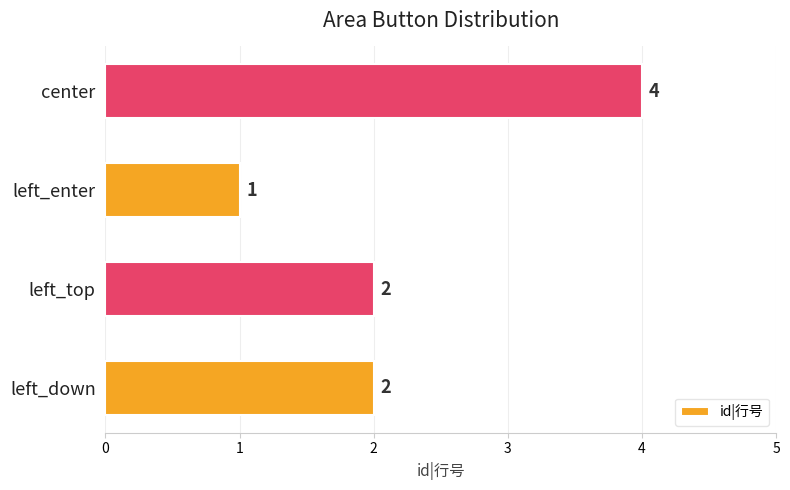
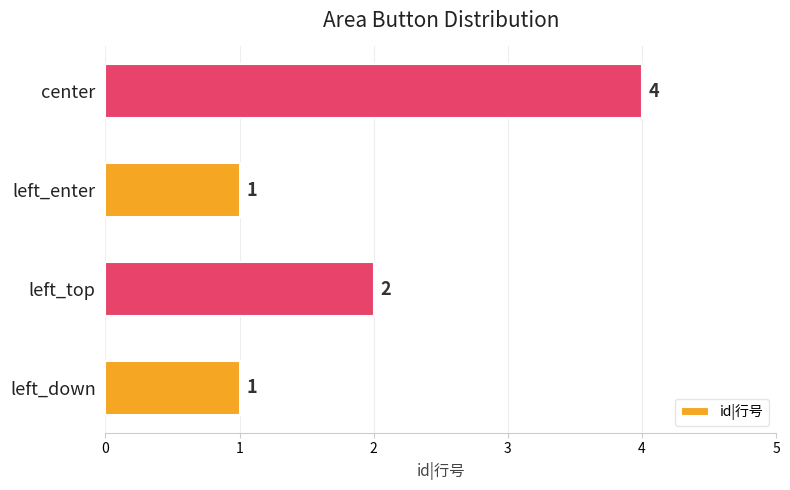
left_down: 2 -> 1
